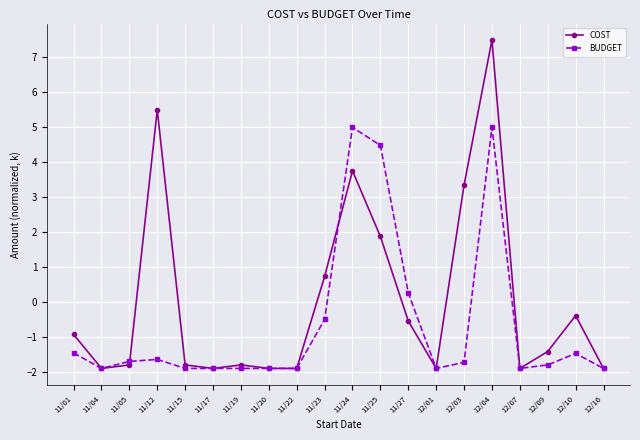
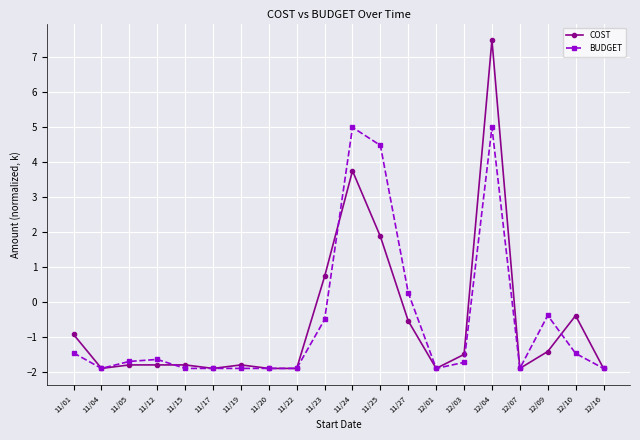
COST, 11/12: 5.5 -> -1.8
COST, 12/03: 3.3 -> -1.5
BUDGET, 12/09: -1.8 -> -0.4
